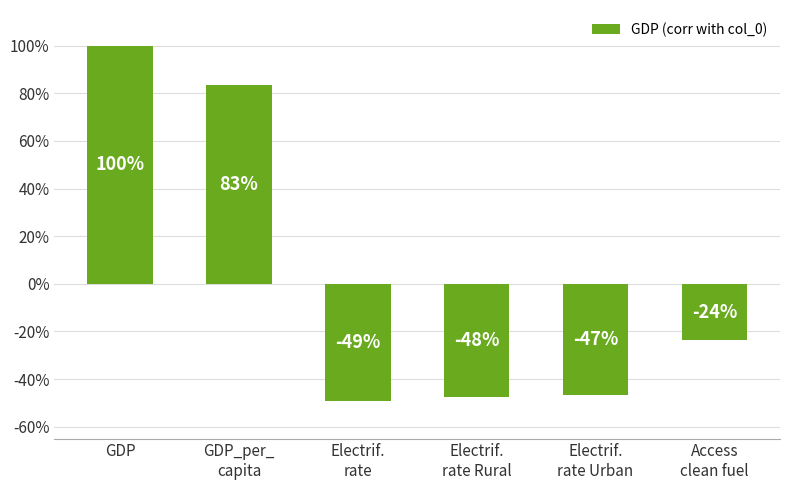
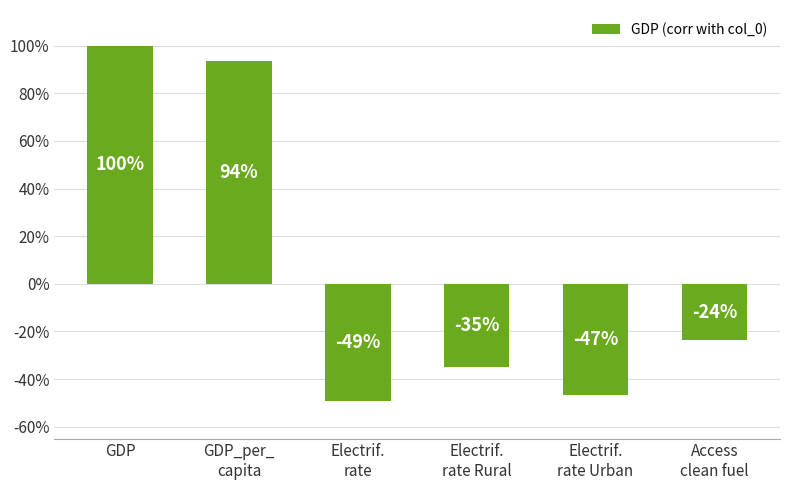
GDP_per_ capita: 83% -> 94%
Electrif. rate Rural: -48% -> -35%
